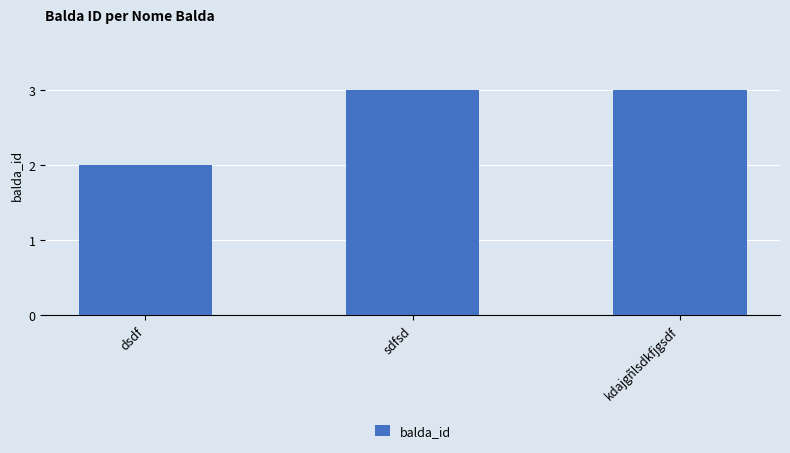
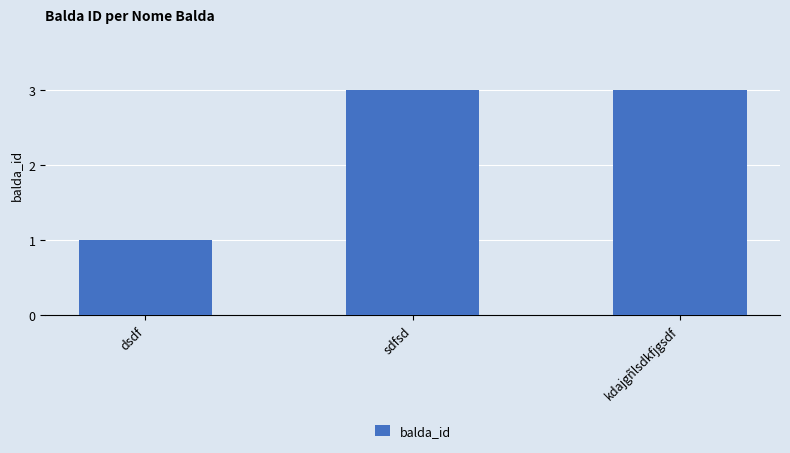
dsdf: 2 -> 1
